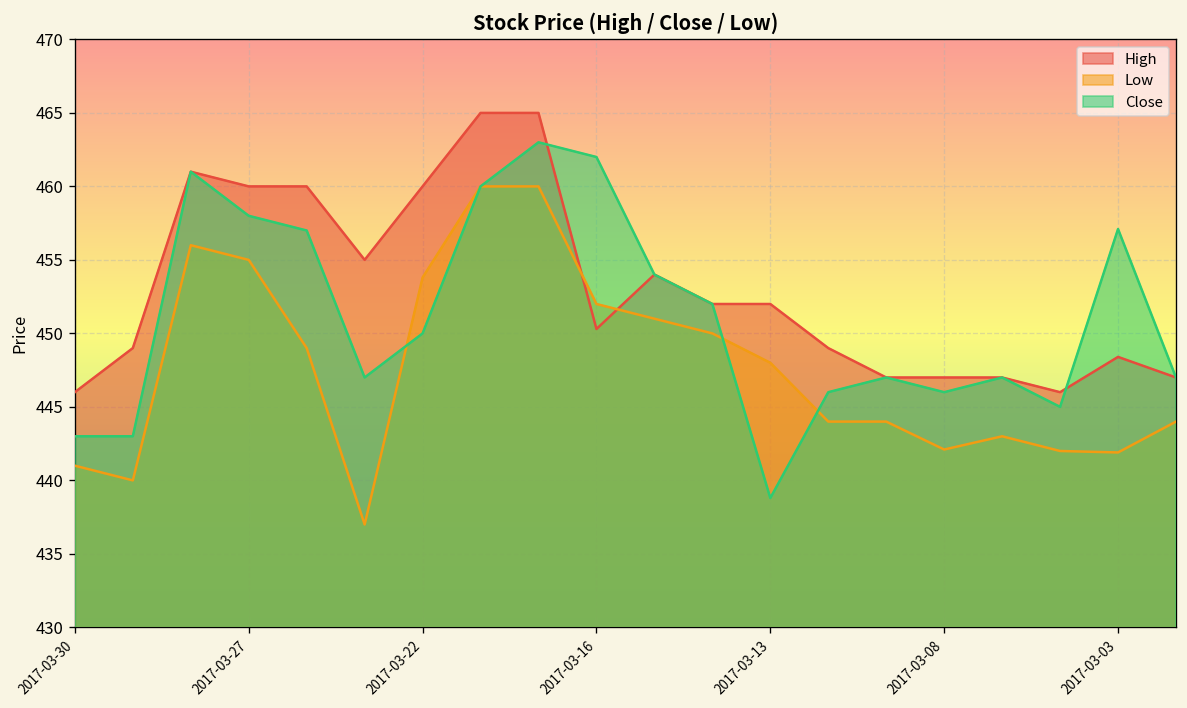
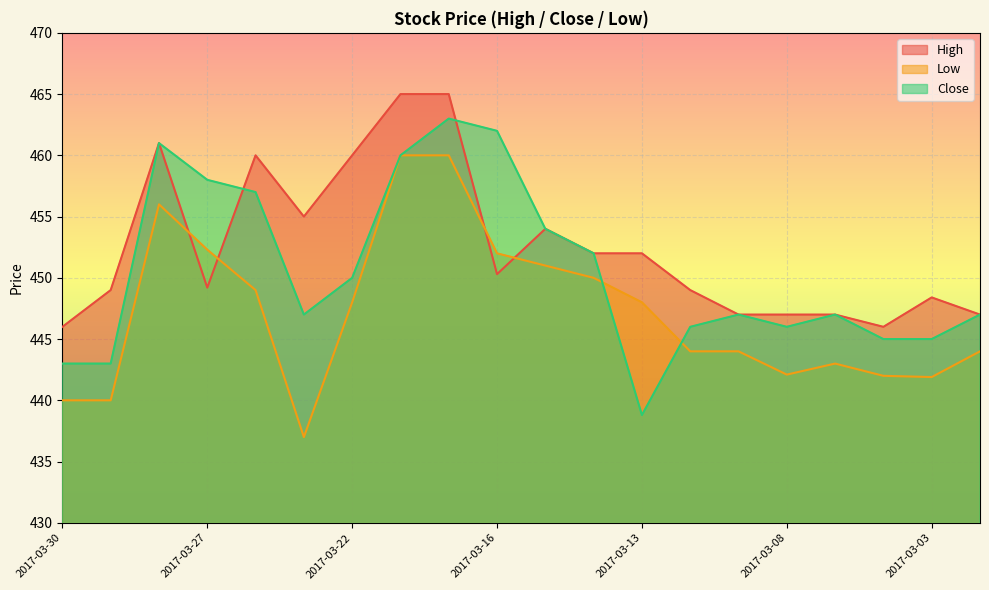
Low, 2017-03-30: 441 -> 440
High, 2017-03-27: 460.0 -> 449.2
Low, 2017-03-27: 455.0 -> 452.3
Low, 2017-03-22: 453.8 -> 448.0
Close, 2017-03-03: 457.1 -> 445.0
